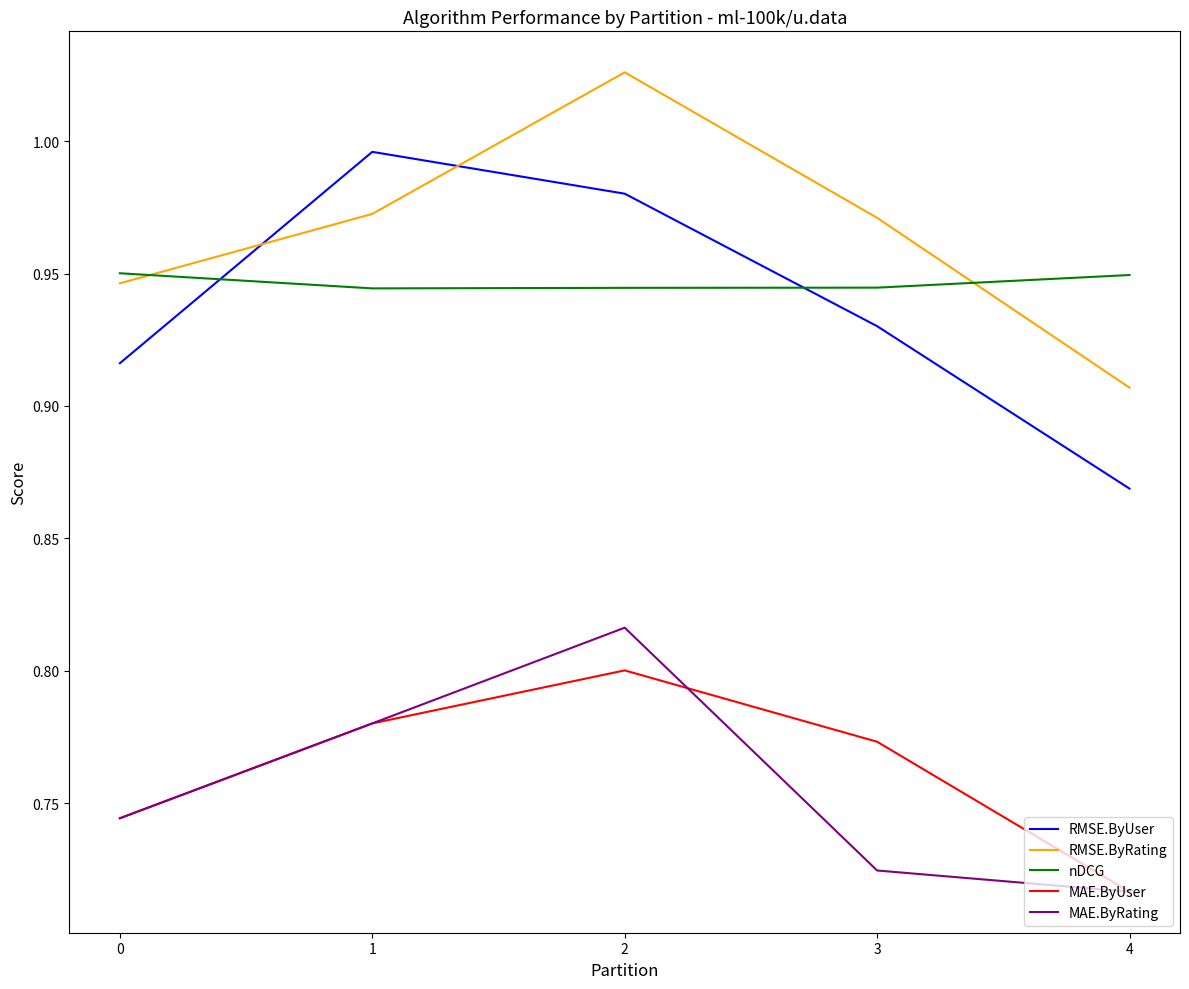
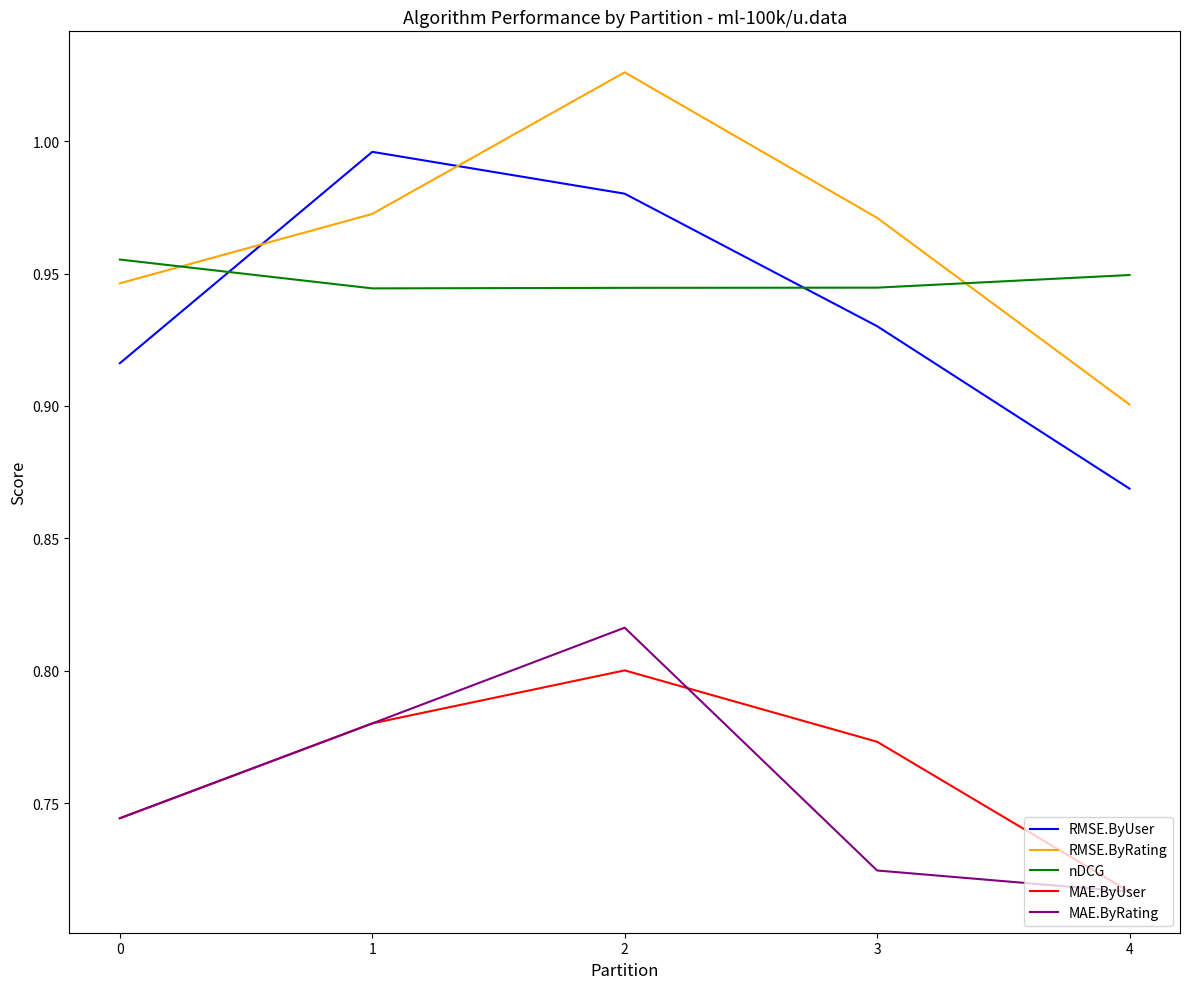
nDCG, 0: 0.950 -> 0.955
RMSE.ByRating, 4: 0.907 -> 0.901
